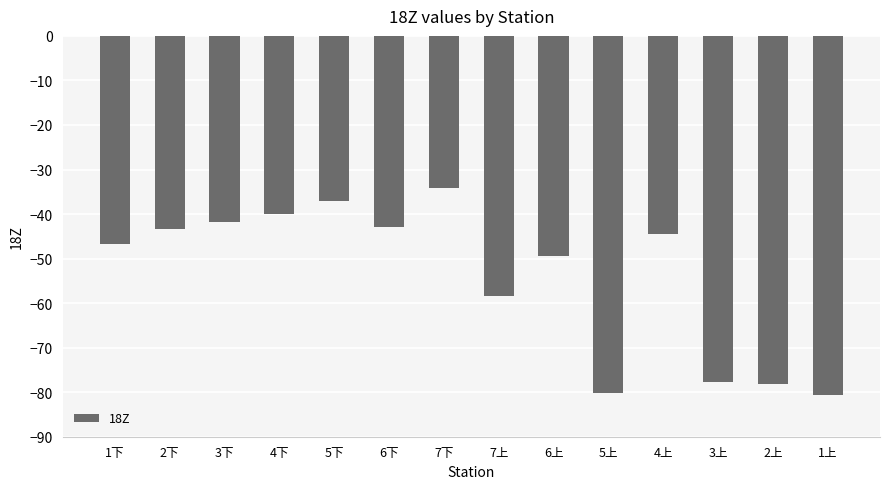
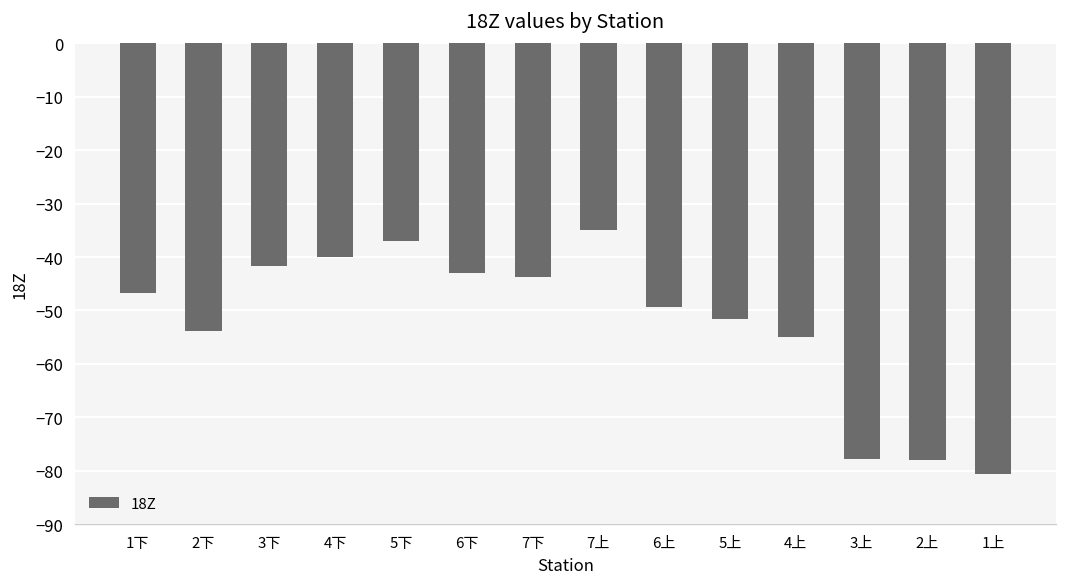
2下: -43 -> -54
7下: -34 -> -44
7上: -58 -> -35
5上: -80 -> -52
4上: -44 -> -55
